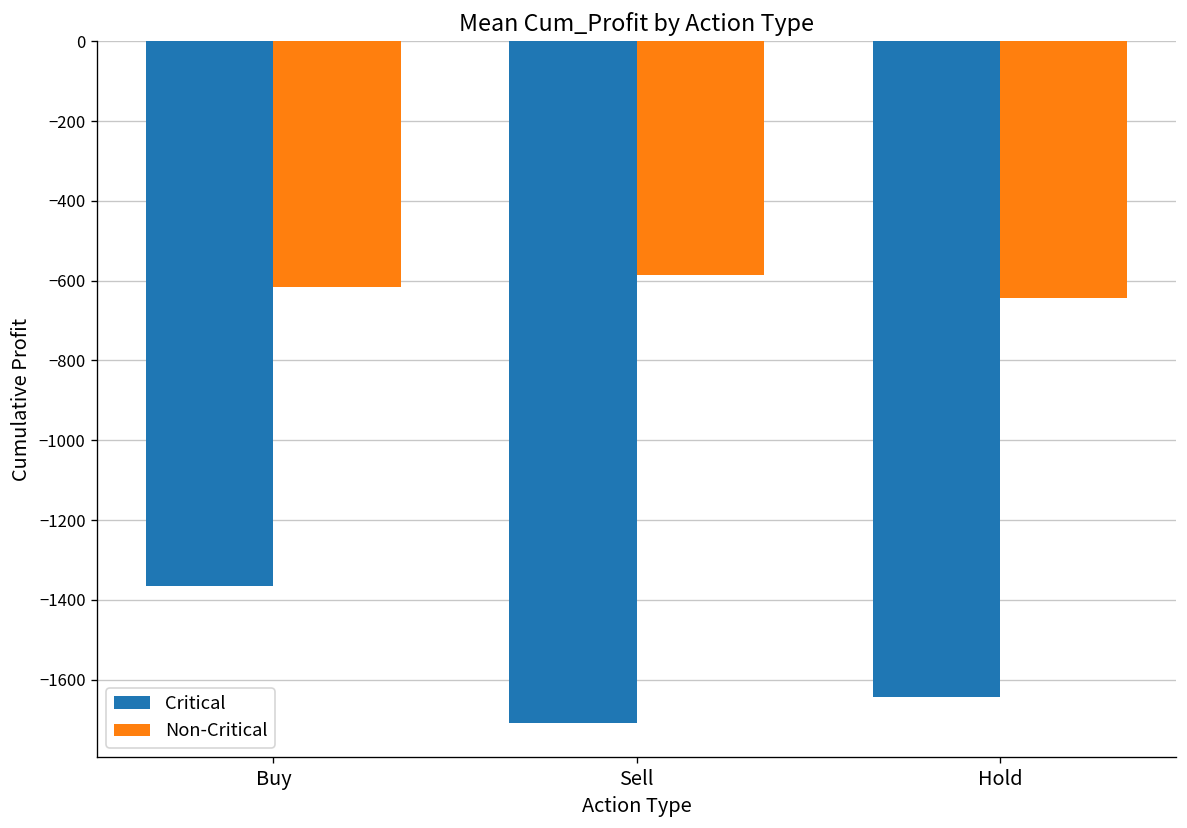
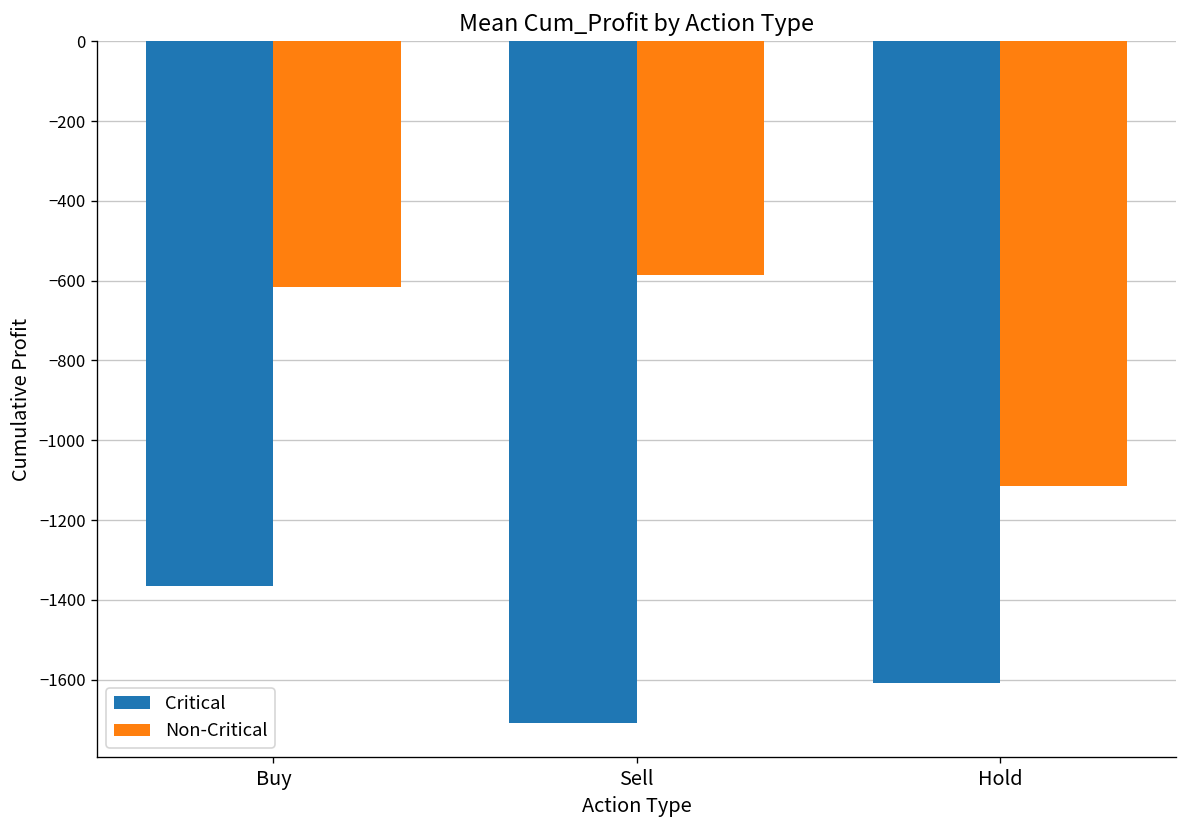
Critical, Hold: -1640 -> -1610
Non-Critical, Hold: -640 -> -1110
